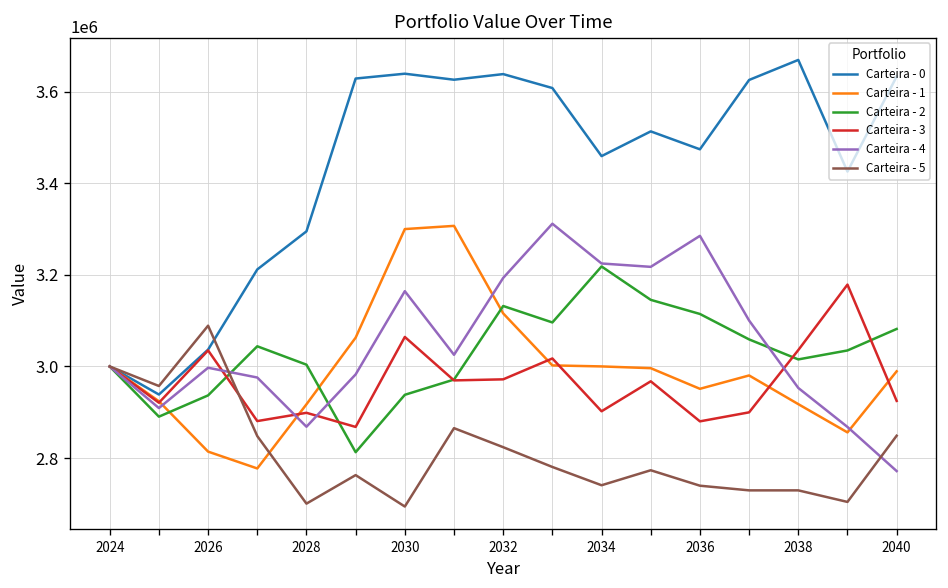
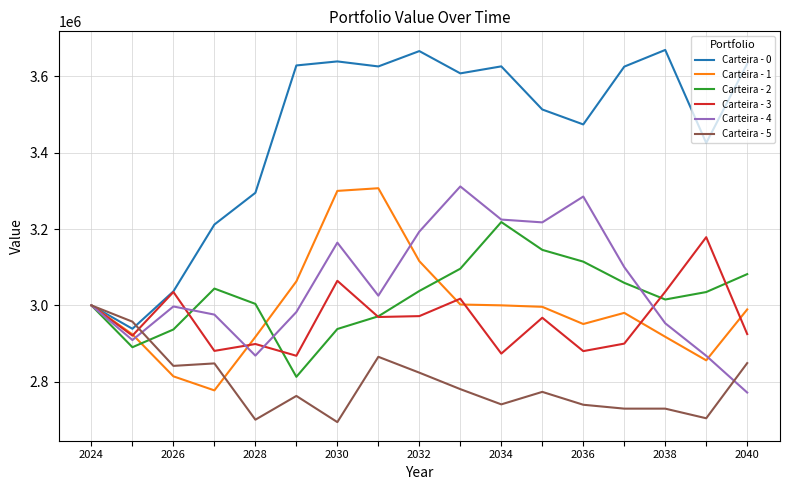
Carteira - 5, 2026: 3090000 -> 2840000
Carteira - 0, 2032: 3640000 -> 3670000
Carteira - 2, 2032: 3130000 -> 3040000
Carteira - 0, 2034: 3460000 -> 3630000
Carteira - 3, 2034: 2900000 -> 2870000
